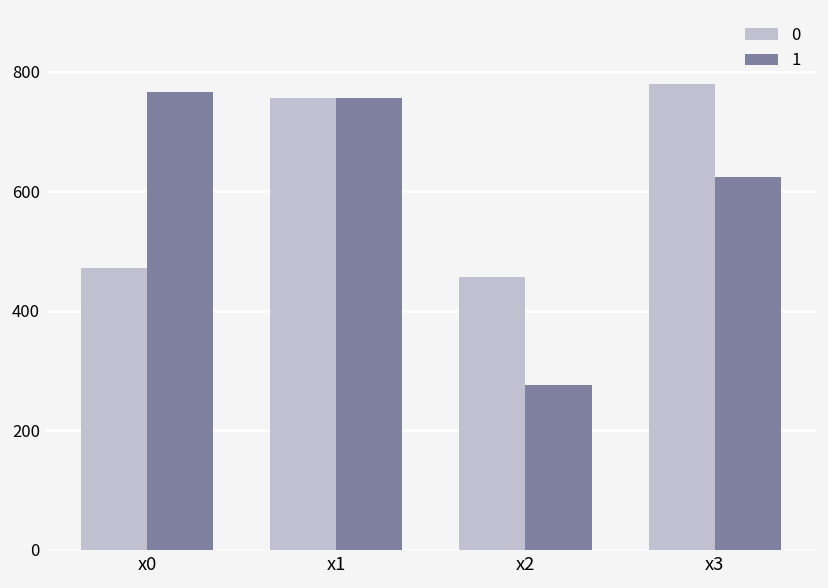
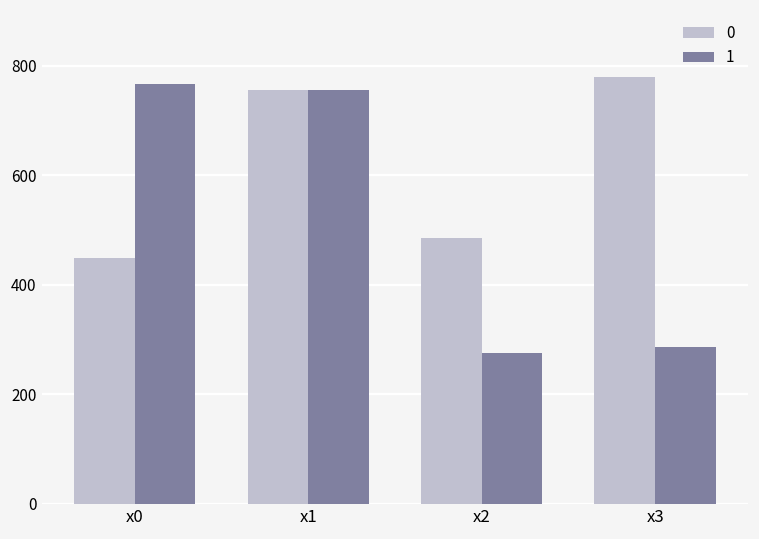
0, x0: 470 -> 450
0, x2: 460 -> 490
1, x3: 620 -> 290
